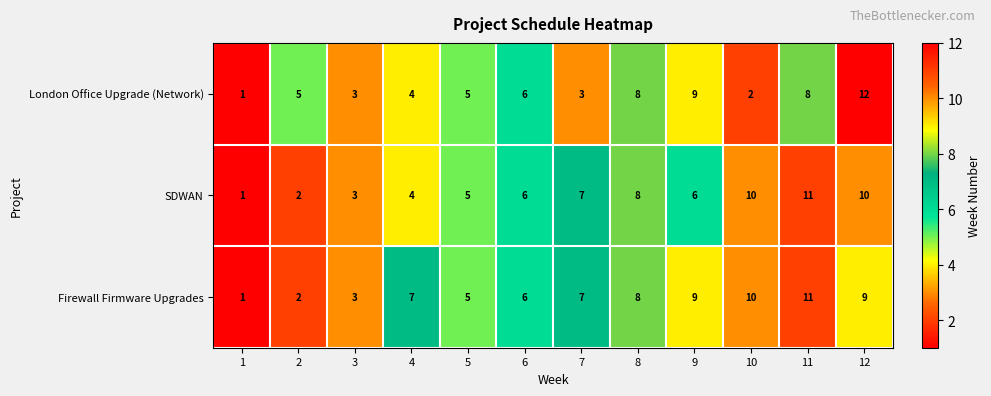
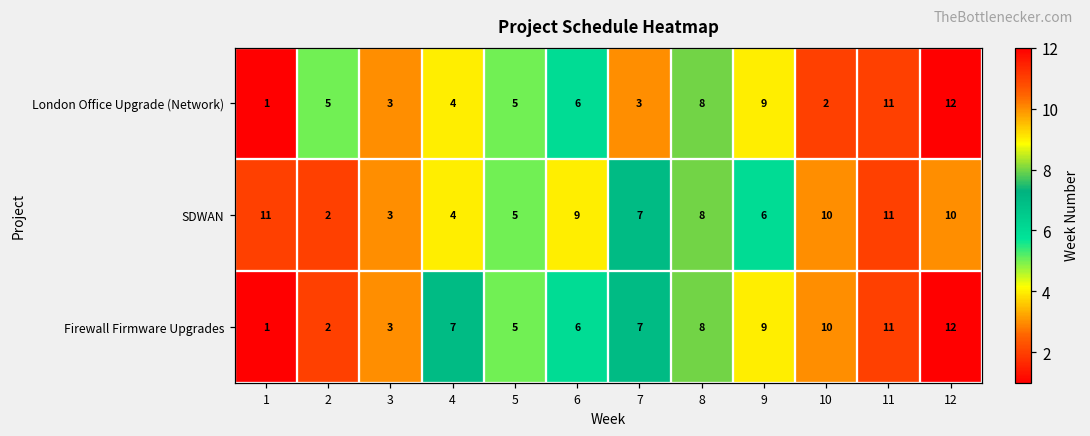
London Office Upgrade (Network), 11: 8 -> 11
SDWAN, 1: 1 -> 11
SDWAN, 6: 6 -> 9
Firewall Firmware Upgrades, 12: 9 -> 12
